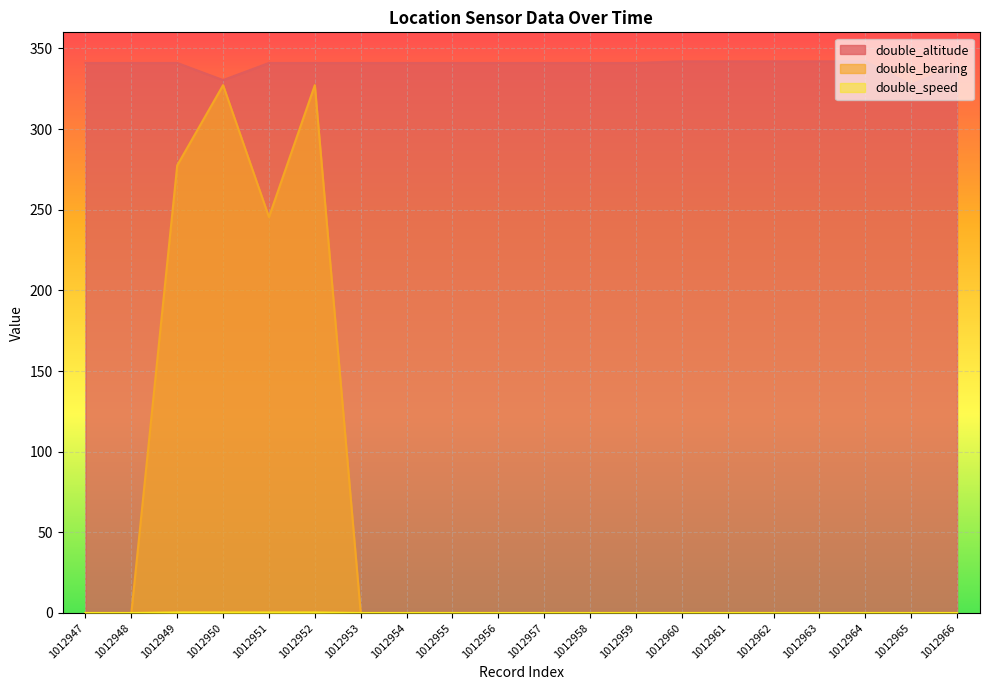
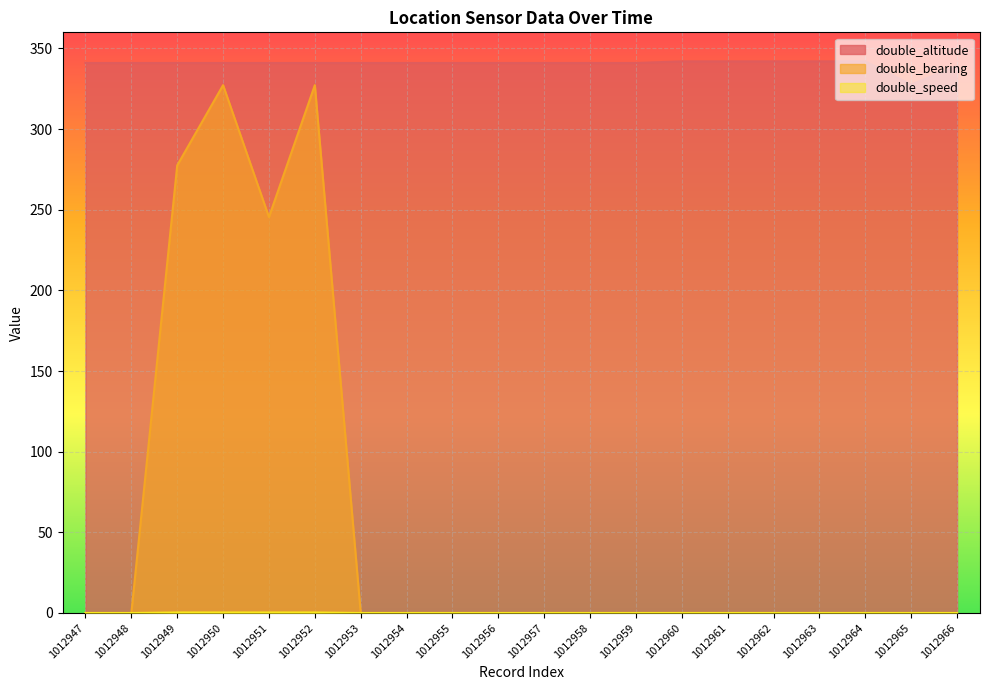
double_altitude, 1012950: 330 -> 341
